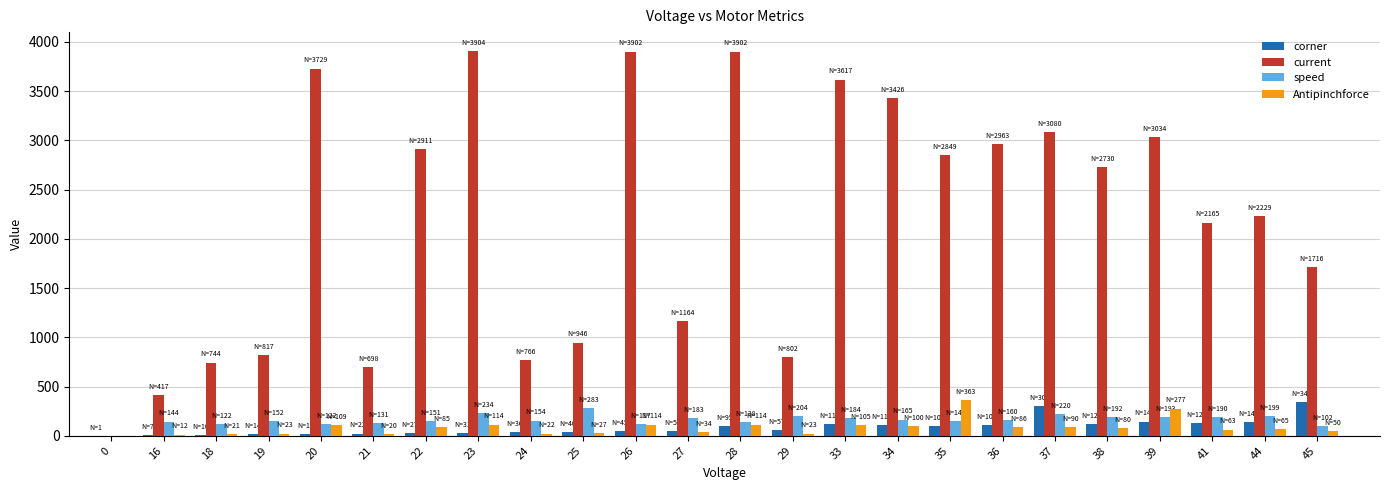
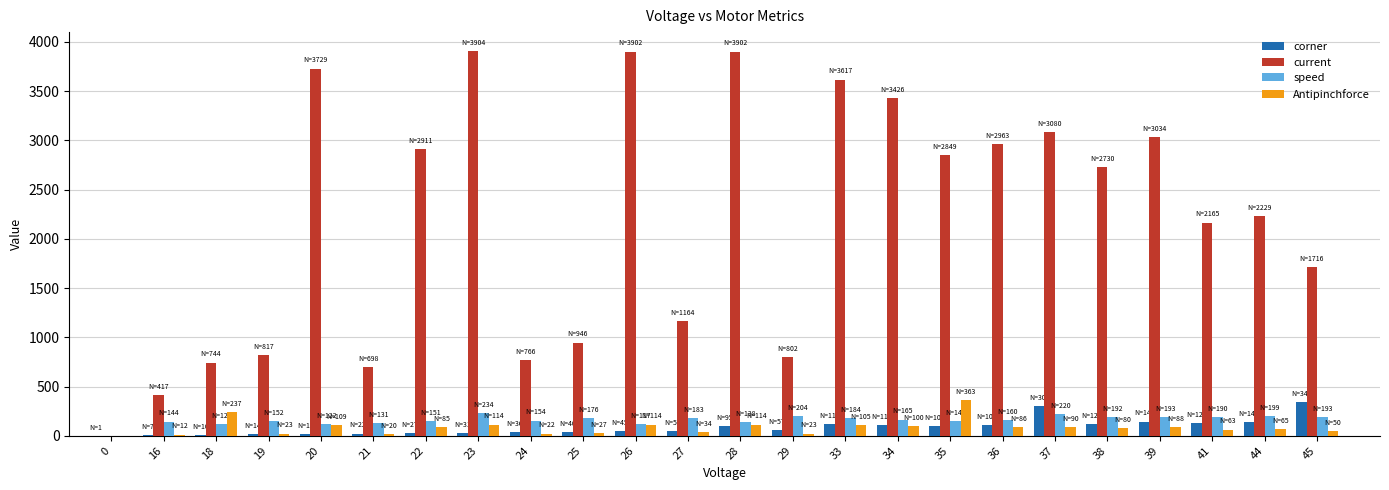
Antipinchforce, 18: 21 -> 237
speed, 25: 283 -> 176
Antipinchforce, 39: 277 -> 88
speed, 45: 102 -> 193
